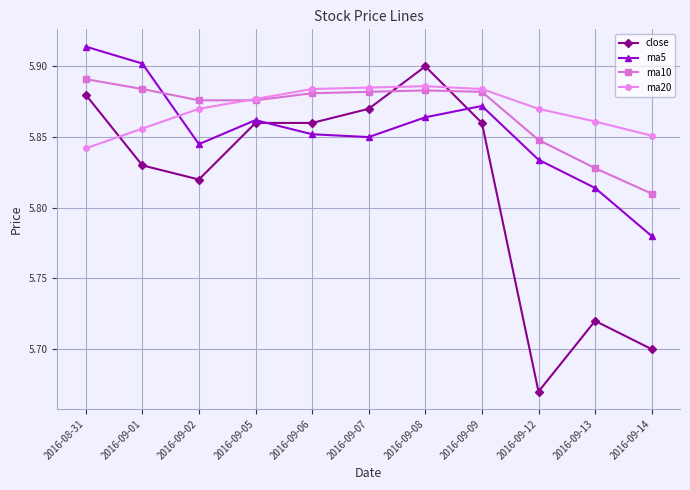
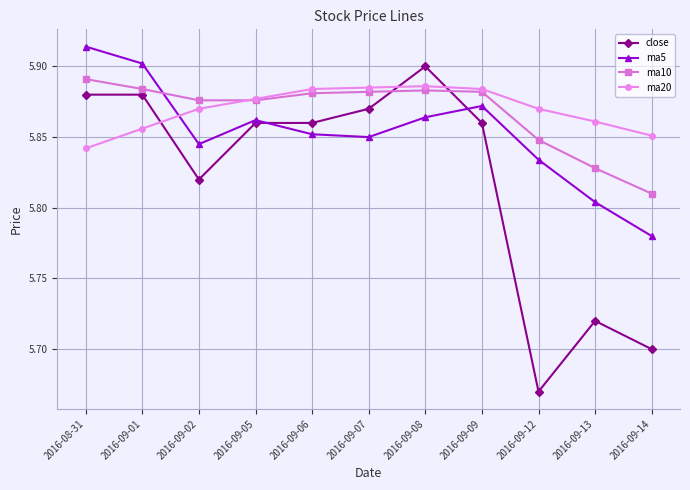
close, 2016-09-01: 5.83 -> 5.88
ma5, 2016-09-13: 5.814 -> 5.804
